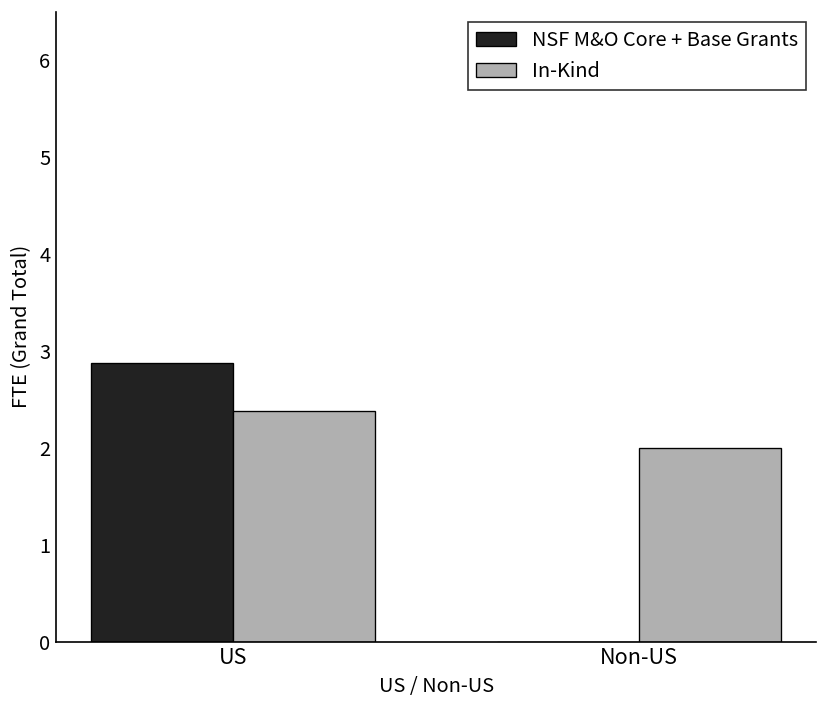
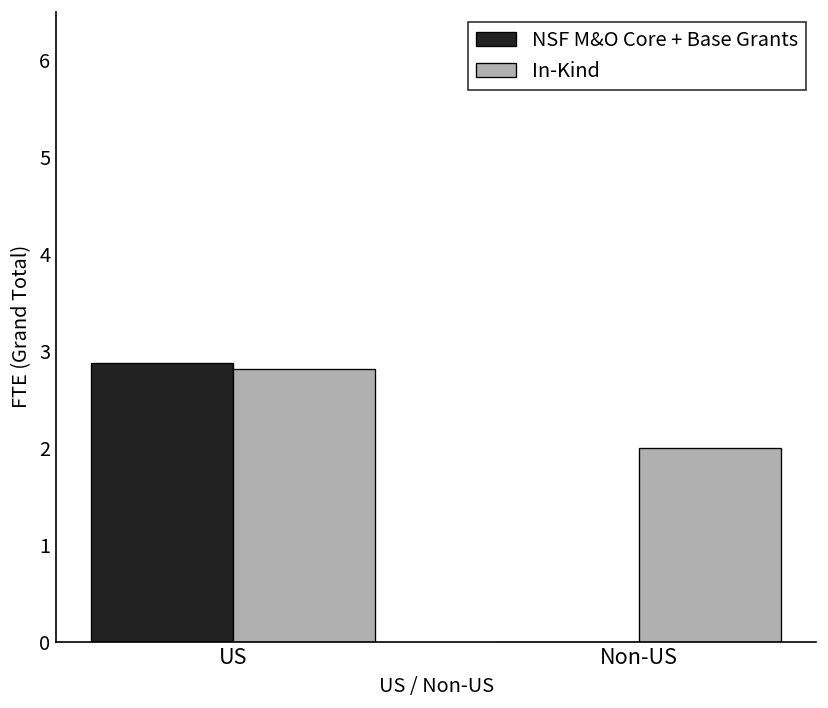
In-Kind, US: 2.4 -> 2.8
